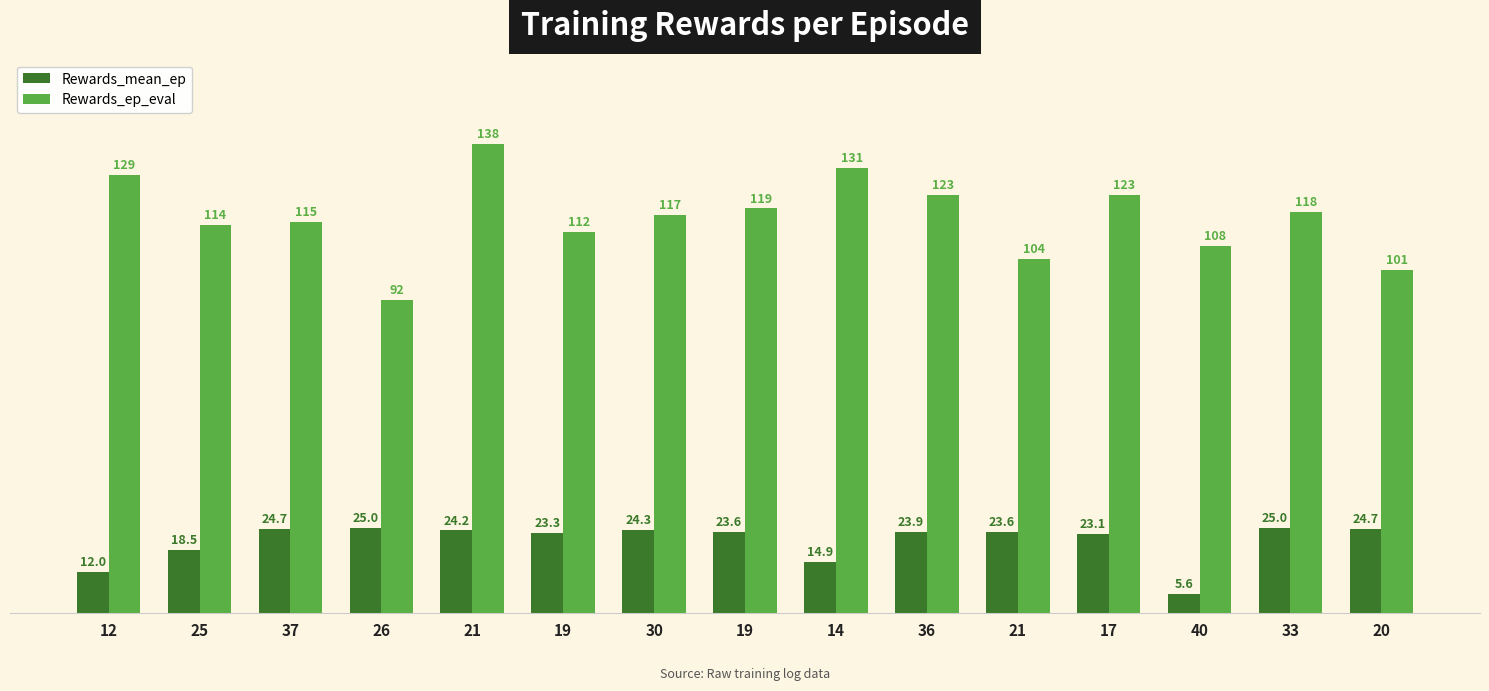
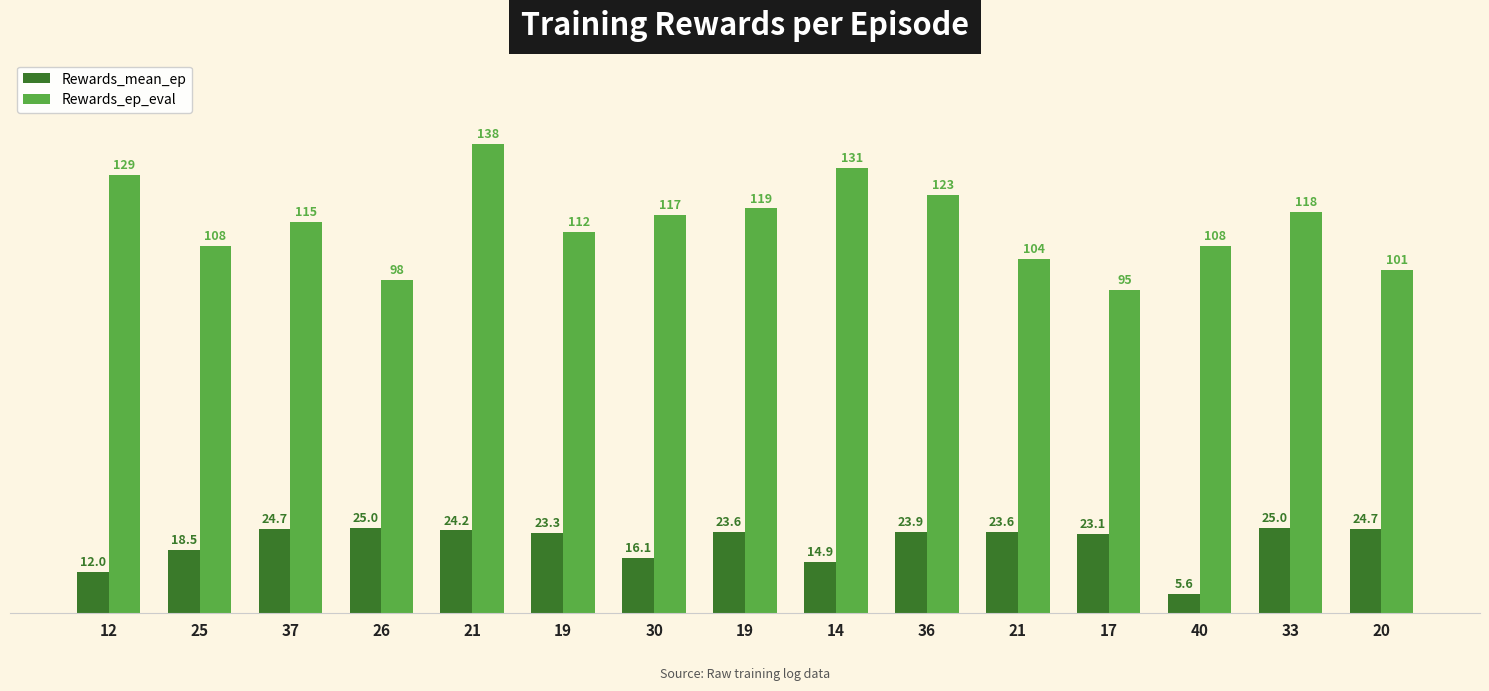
Rewards_ep_eval, 25: 114 -> 108
Rewards_ep_eval, 26: 92 -> 98
Rewards_mean_ep, 30: 24.3 -> 16.1
Rewards_ep_eval, 17: 123 -> 95
